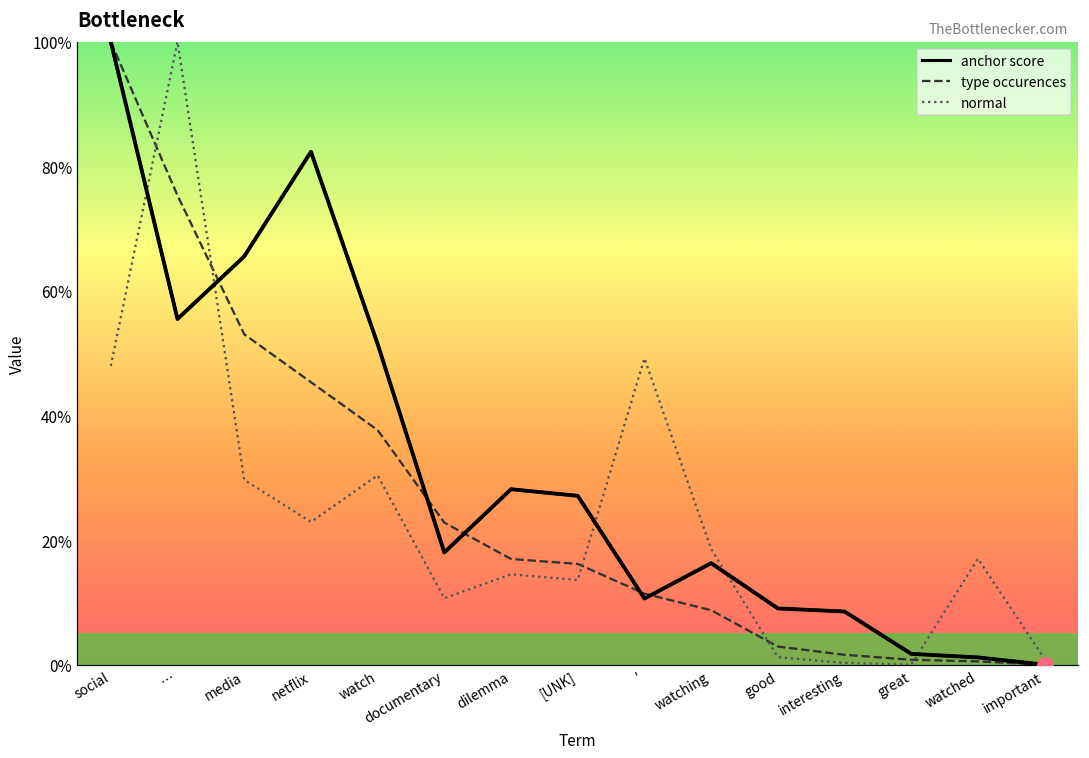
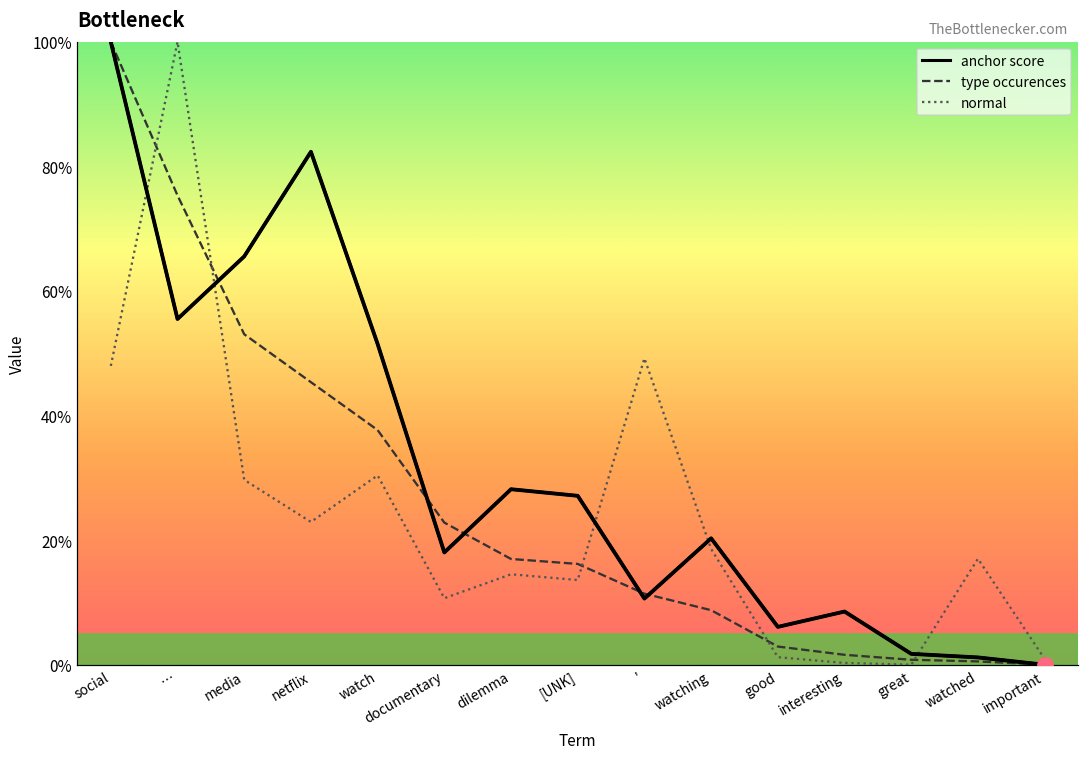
anchor score, watching: 16% -> 20%
anchor score, good: 9% -> 6%
